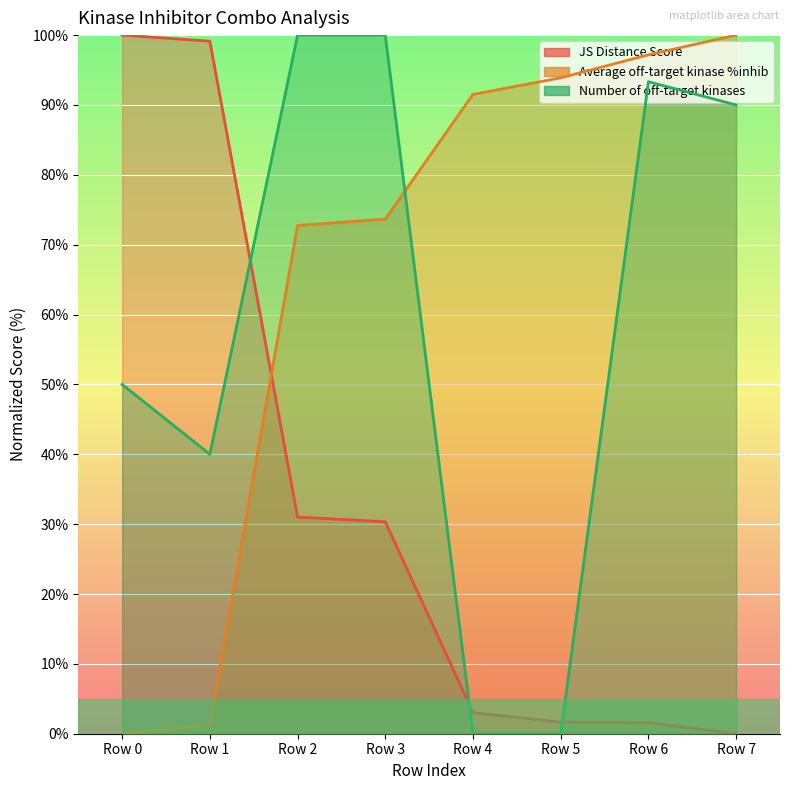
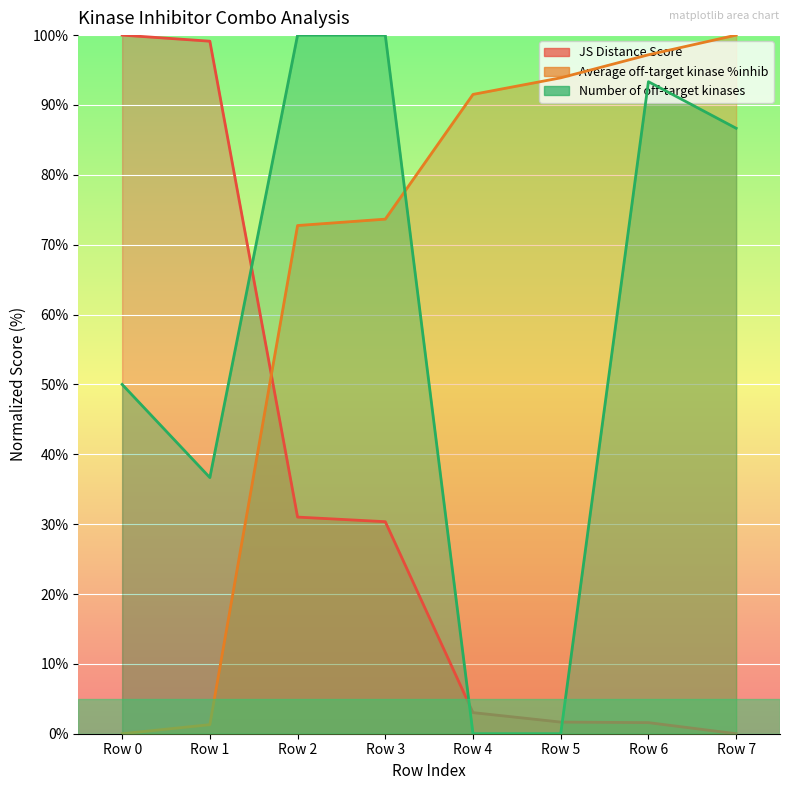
Number of off-target kinases, Row 1: 40% -> 37%
Number of off-target kinases, Row 7: 90% -> 87%
